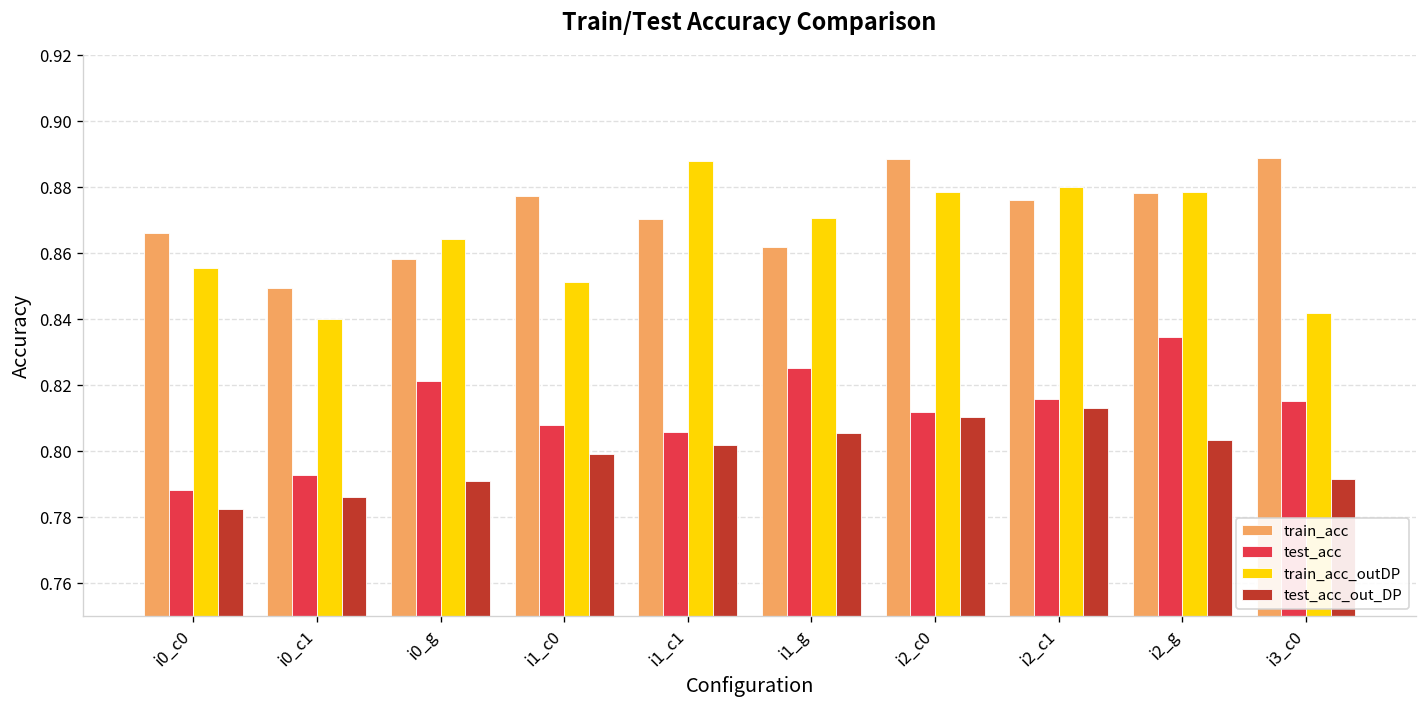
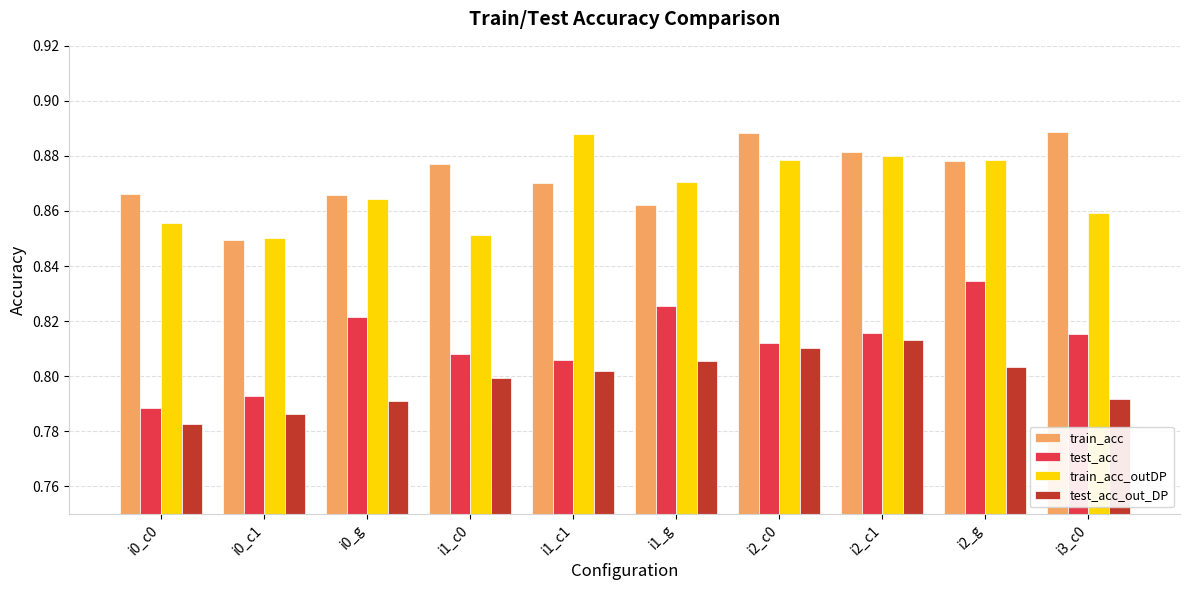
train_acc_outDP, i0_c1: 0.84 -> 0.85
train_acc, i0_g: 0.858 -> 0.866
train_acc, i2_c1: 0.876 -> 0.882
train_acc_outDP, i3_c0: 0.842 -> 0.859
